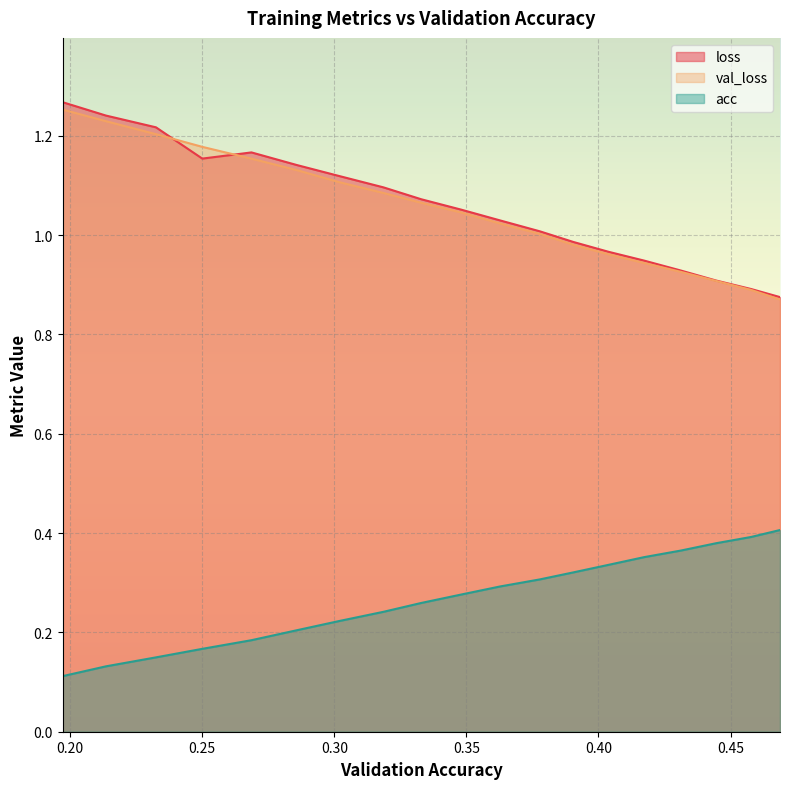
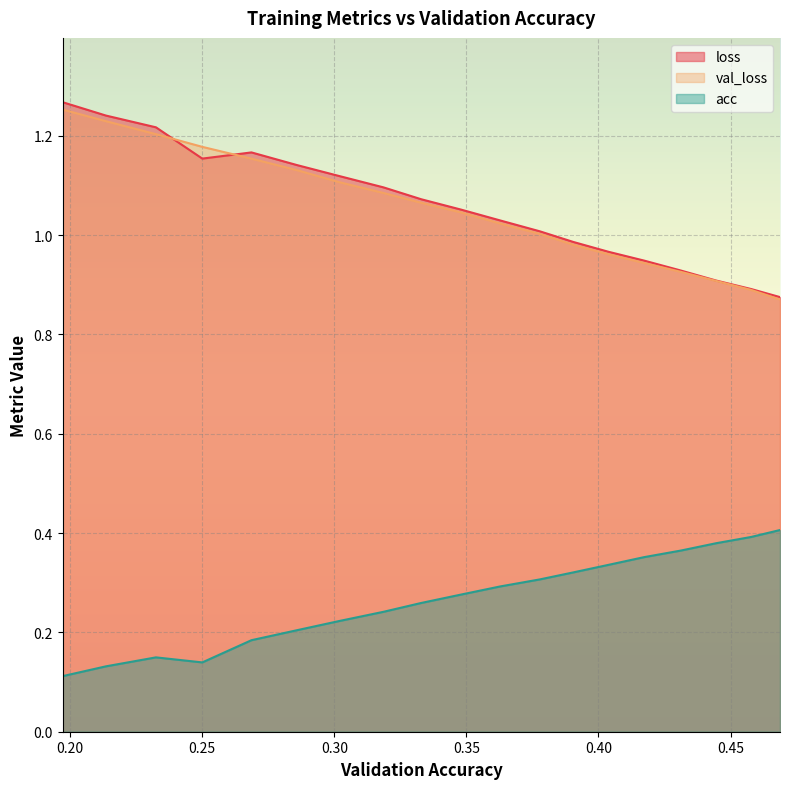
acc, 0.25: 0.17 -> 0.14
